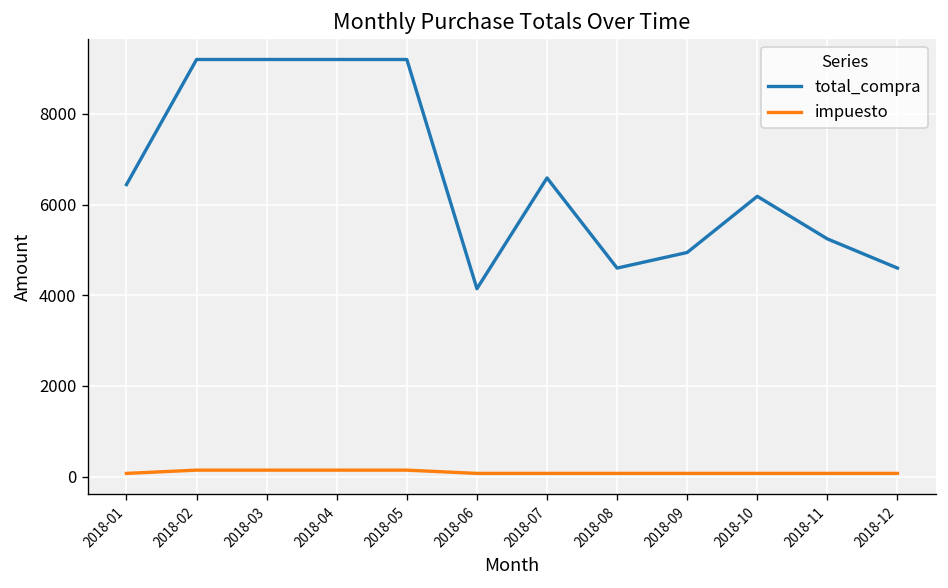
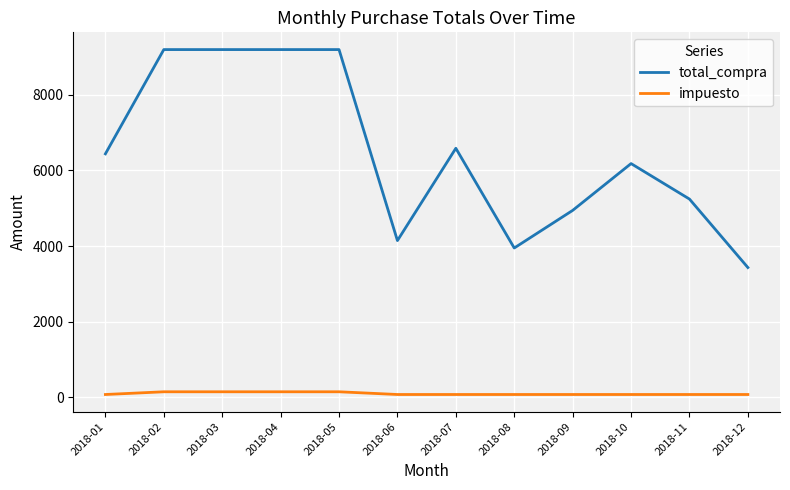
total_compra, 2018-08: 4600 -> 3900
total_compra, 2018-12: 4600 -> 3400
